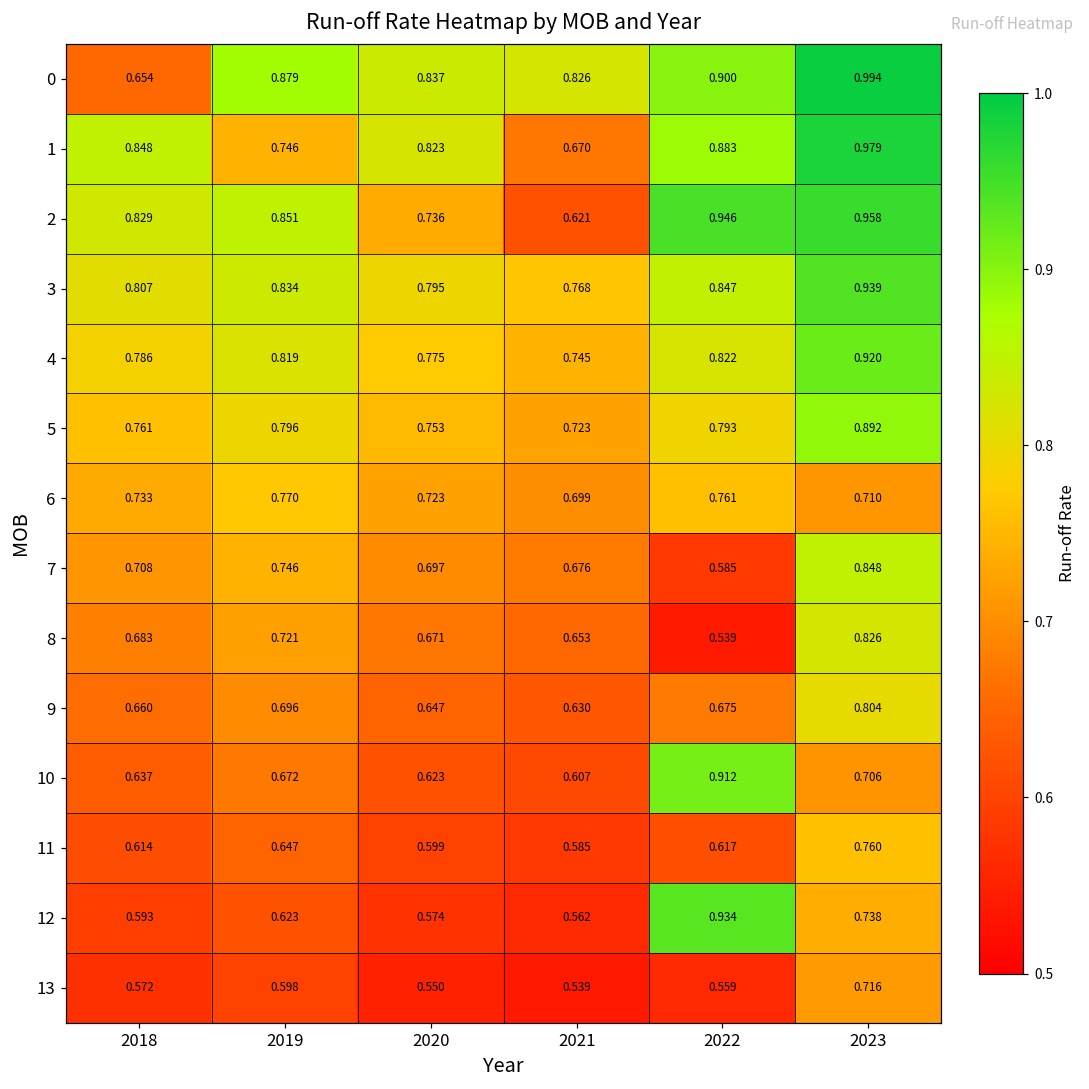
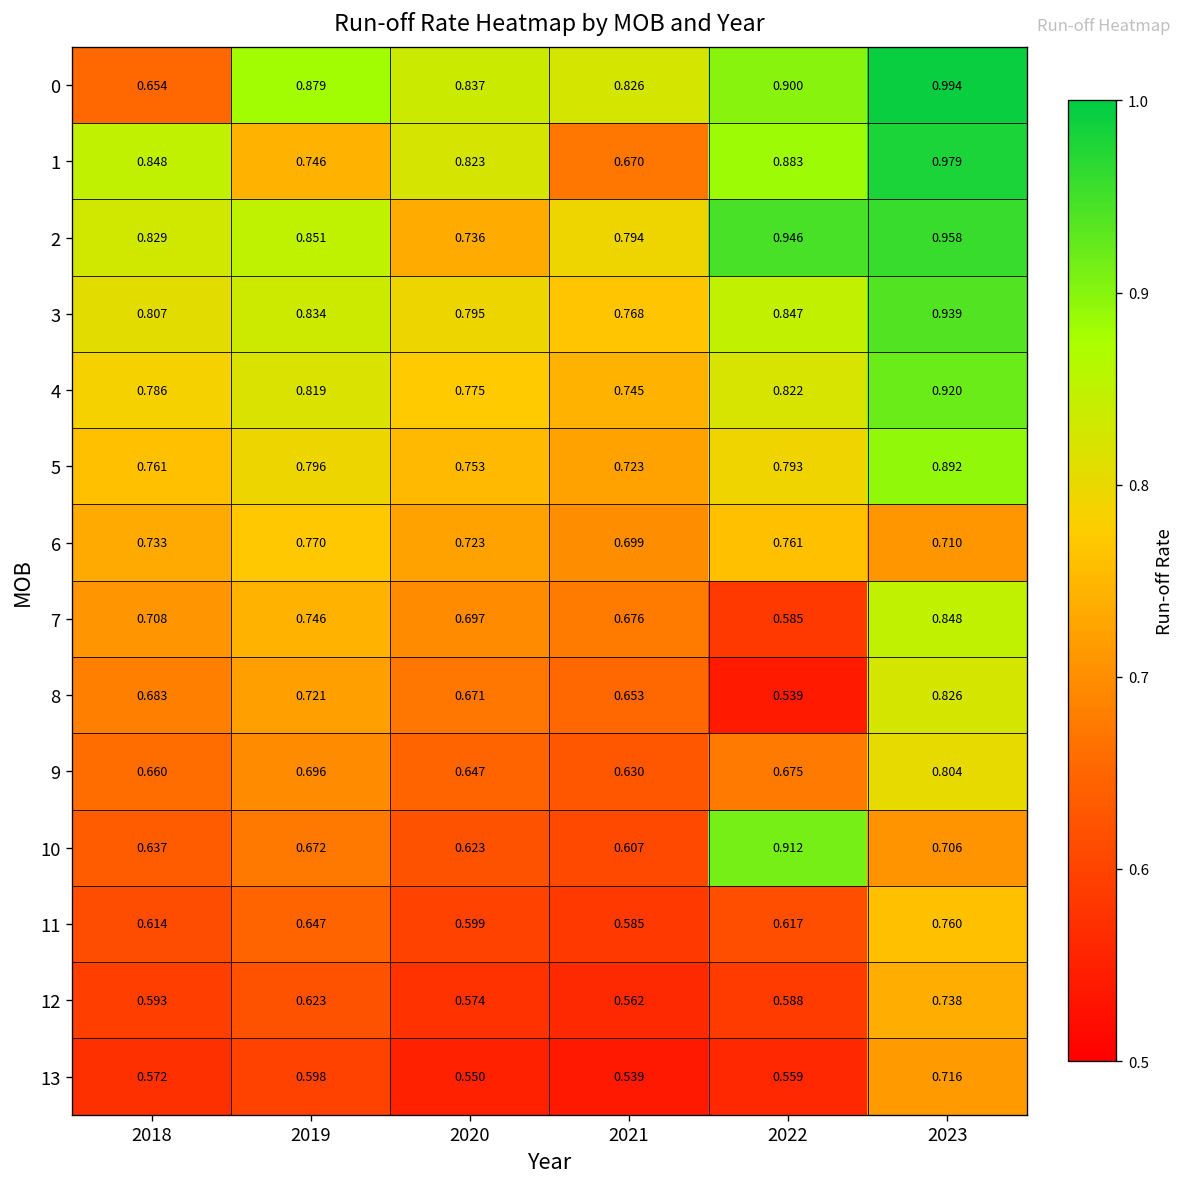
2, 2021: 0.621 -> 0.794
12, 2022: 0.934 -> 0.588
